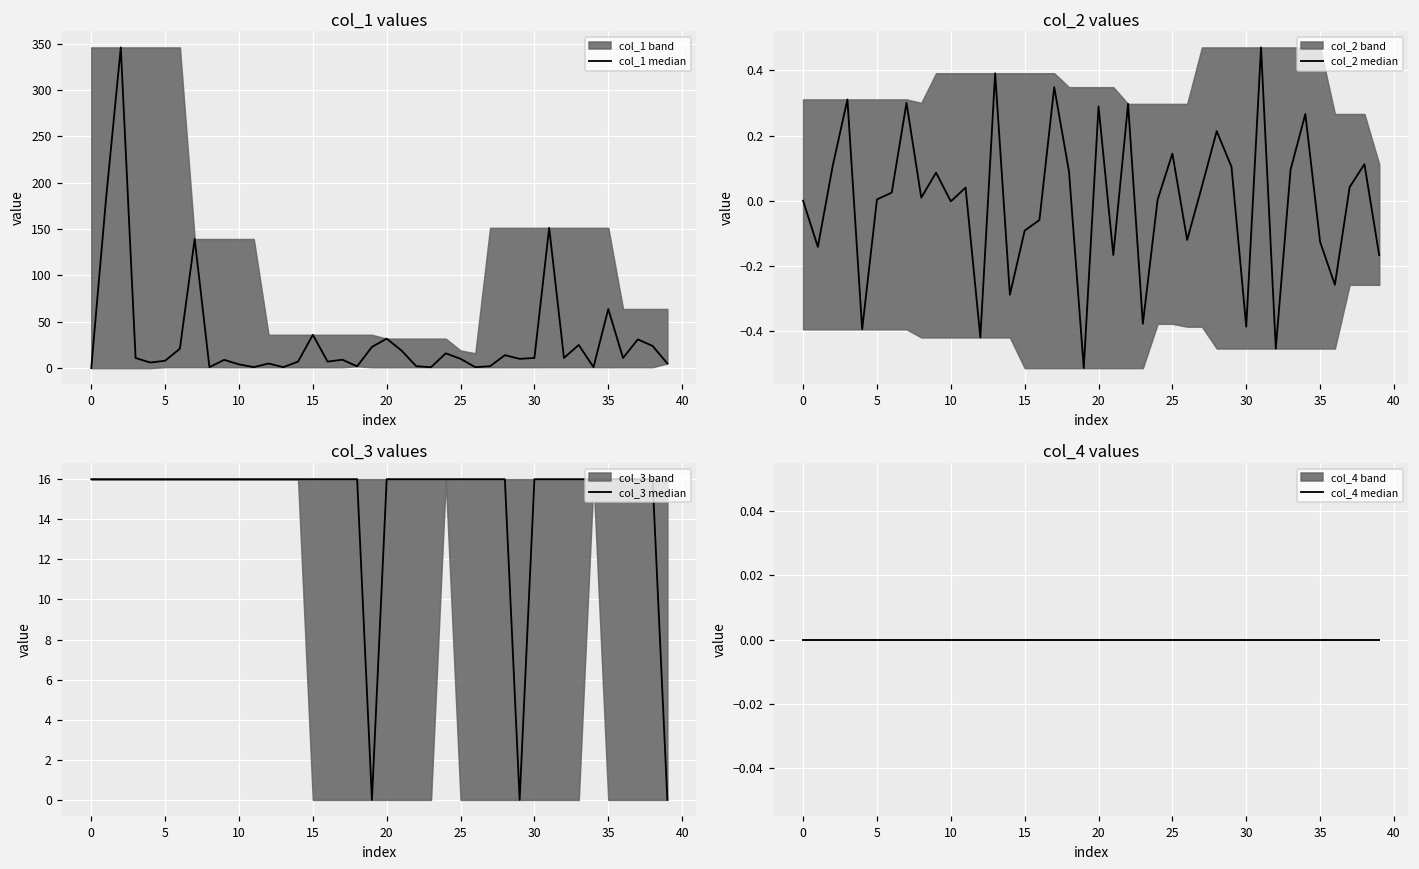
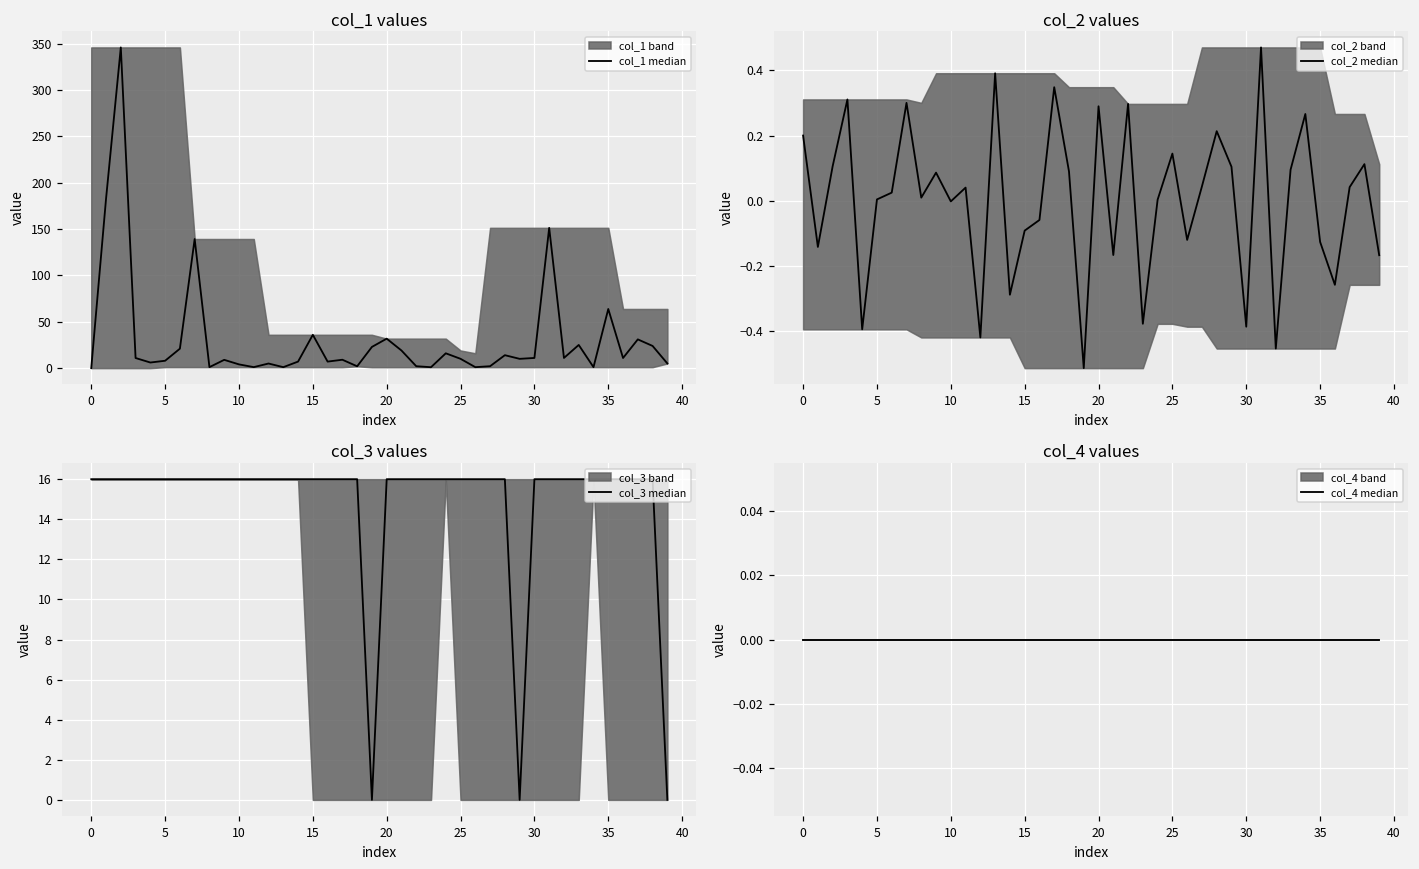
col_2 values, col_2 median, 0: 0.0 -> 0.2
